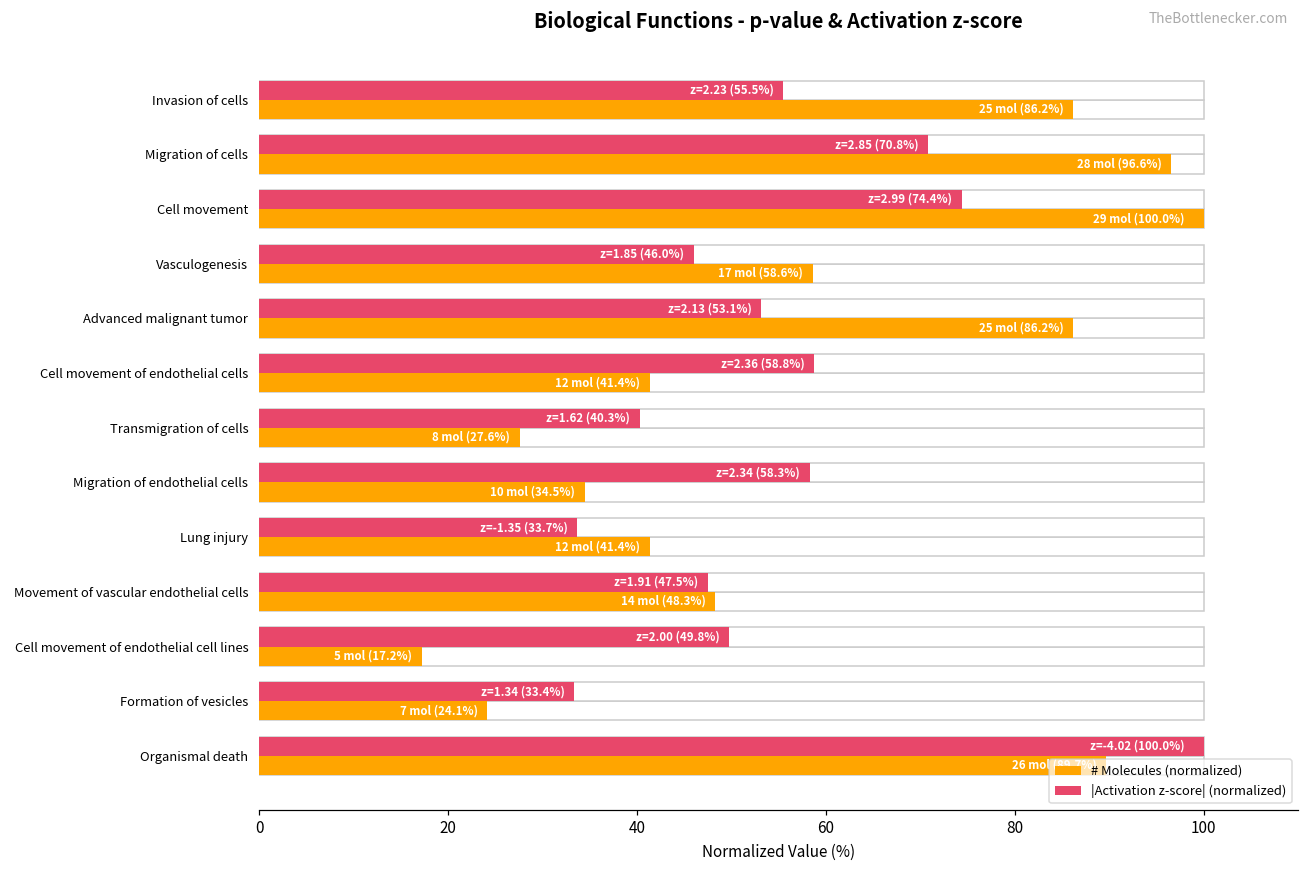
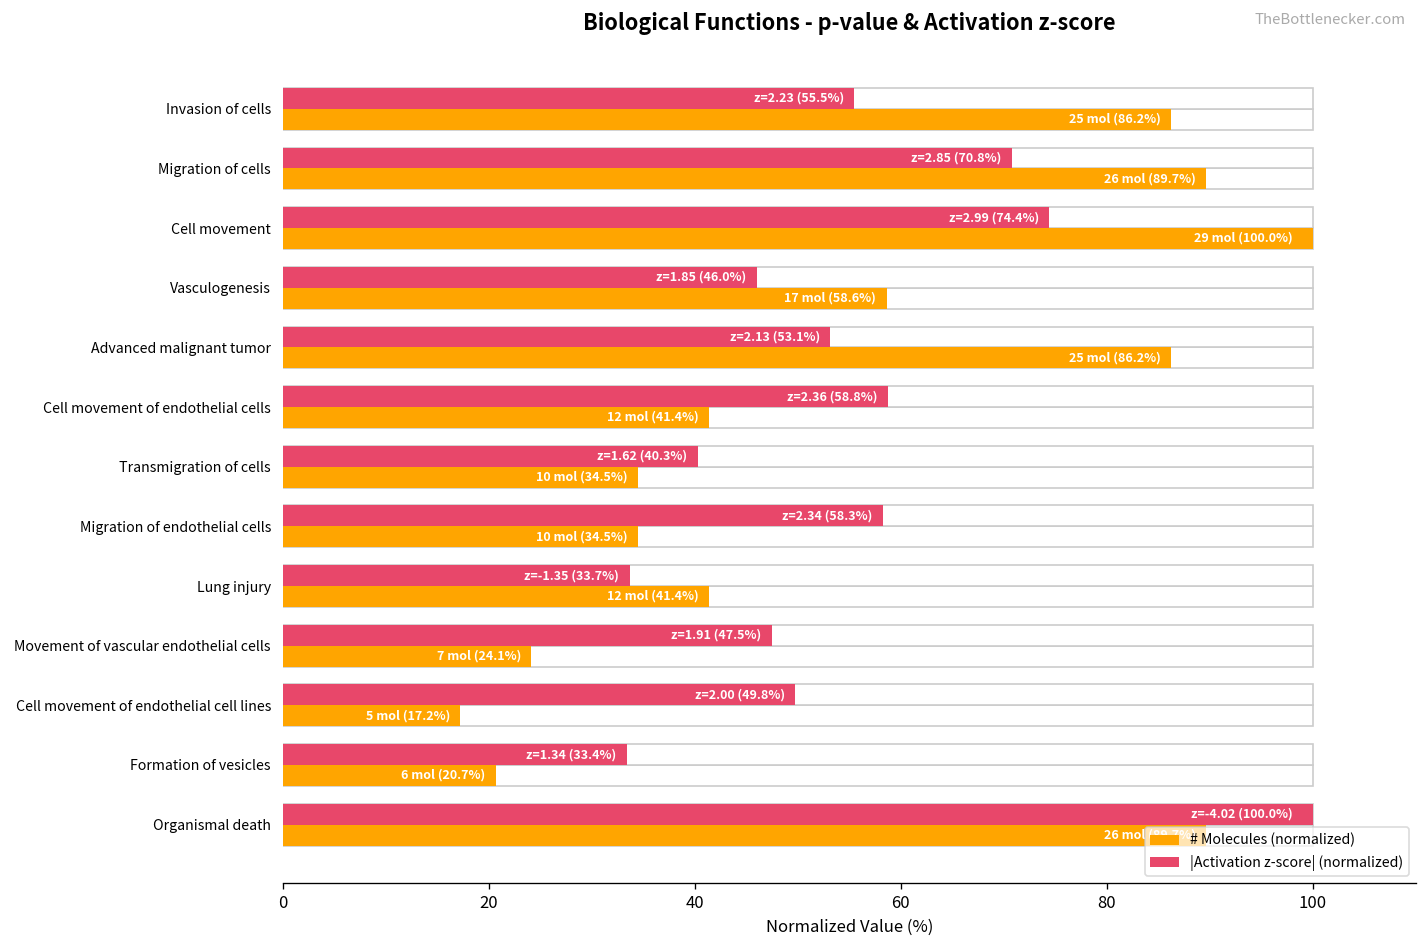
# Molecules (normalized), Migration of cells: 28 mol (96.6%) -> 26 mol (89.7%)
# Molecules (normalized), Transmigration of cells: 8 mol (27.6%) -> 10 mol (34.5%)
# Molecules (normalized), Movement of vascular endothelial cells: 14 mol (48.3%) -> 7 mol (24.1%)
# Molecules (normalized), Formation of vesicles: 7 mol (24.1%) -> 6 mol (20.7%)
